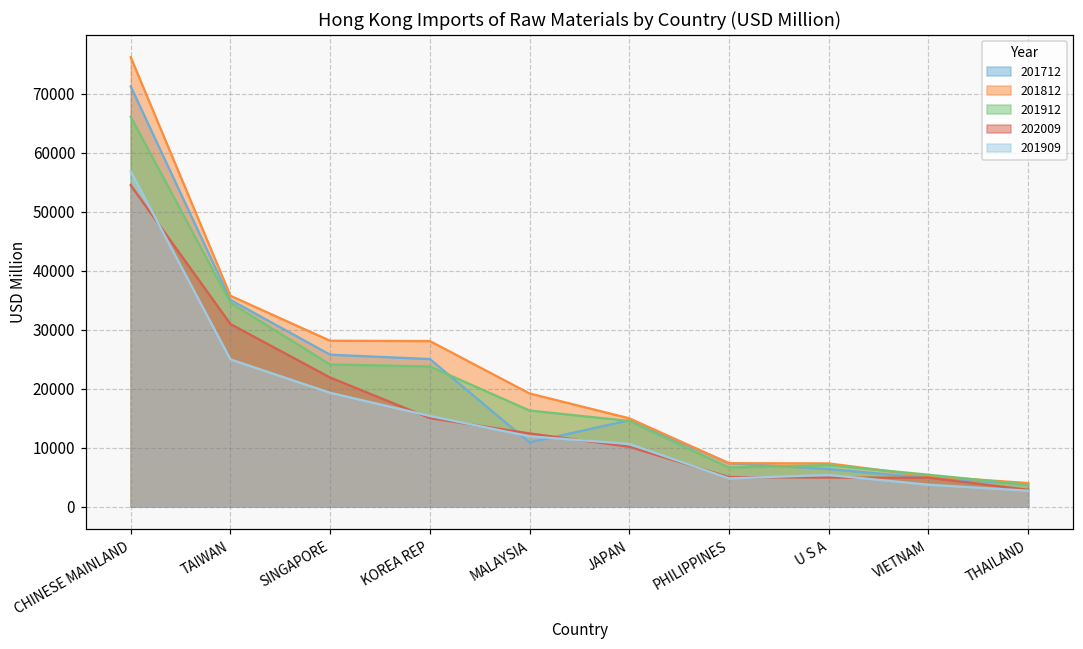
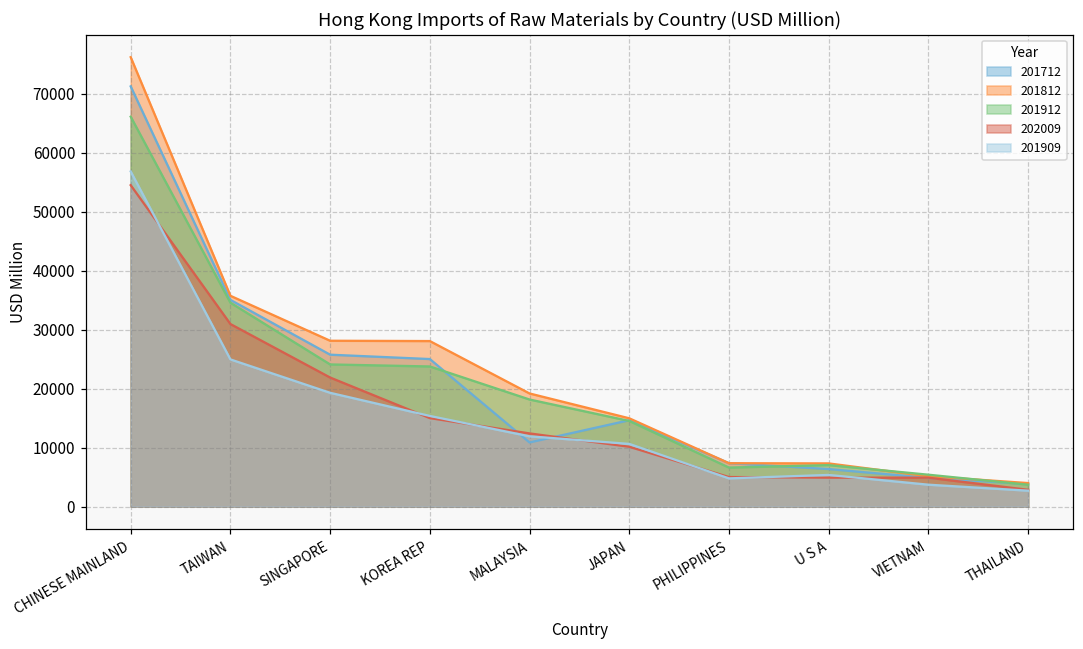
201912, MALAYSIA: 16000 -> 18000
